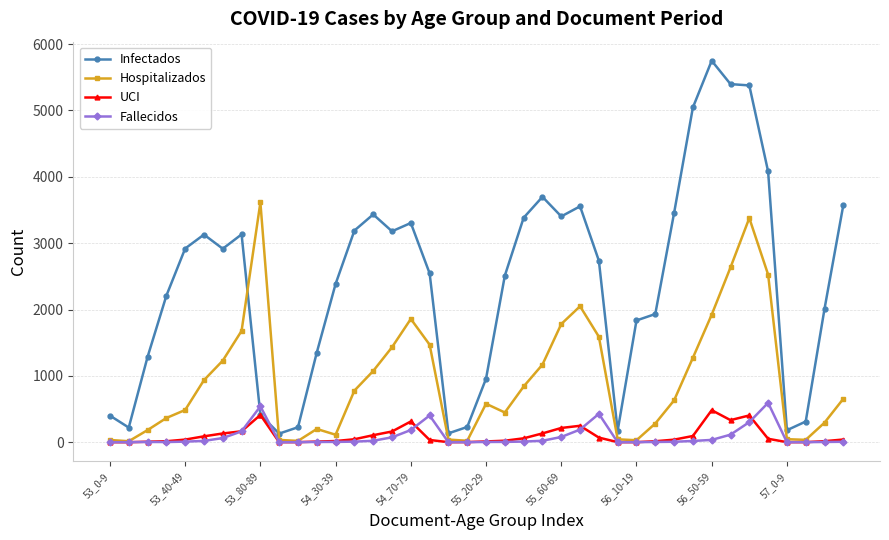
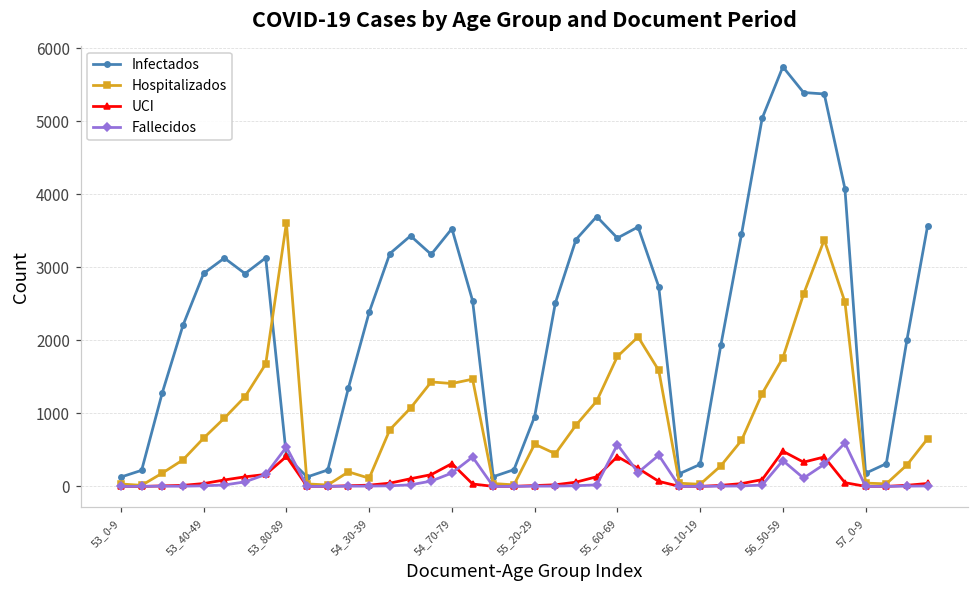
Infectados, 53_0-9: 400 -> 100
Hospitalizados, 53_40-49: 500 -> 700
Infectados, 54_70-79: 3300 -> 3500
Hospitalizados, 54_70-79: 1900 -> 1400
UCI, 55_60-69: 200 -> 400
Fallecidos, 55_60-69: 100 -> 600
Infectados, 56_10-19: 1800 -> 300
Hospitalizados, 56_50-59: 1900 -> 1800
Fallecidos, 56_50-59: 0 -> 400
